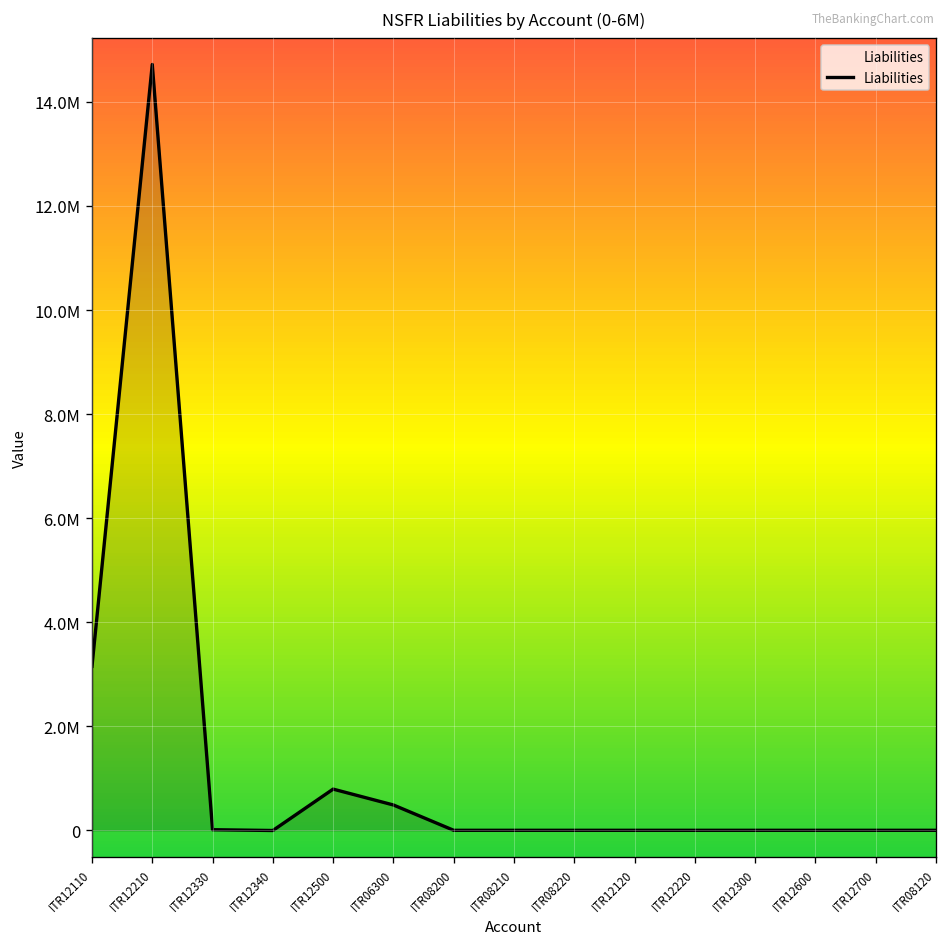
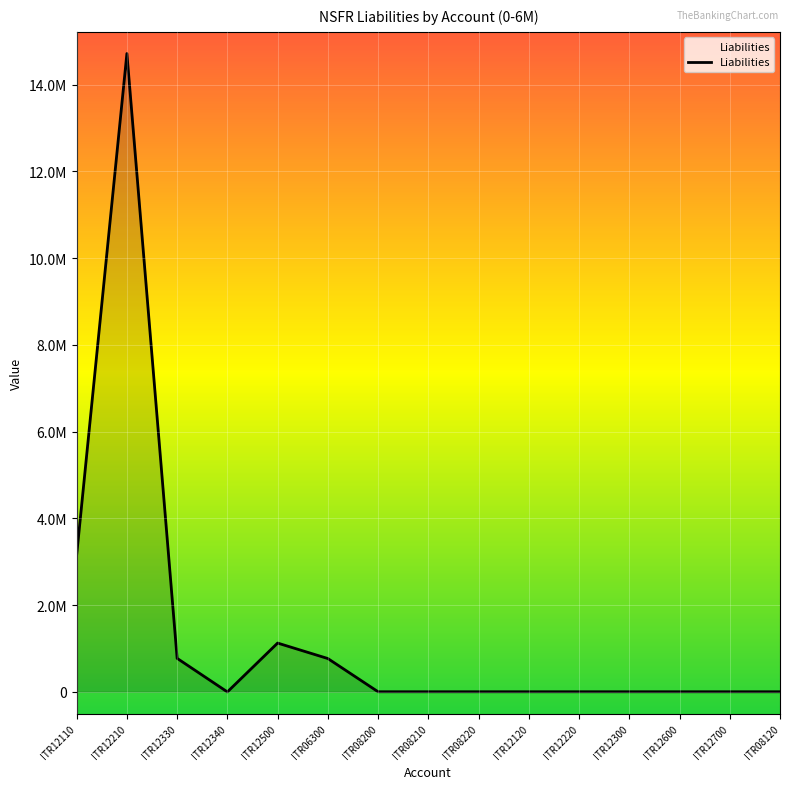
ITR12330: 0 -> 800000
ITR12500: 800000 -> 1100000
ITR06300: 500000 -> 800000
